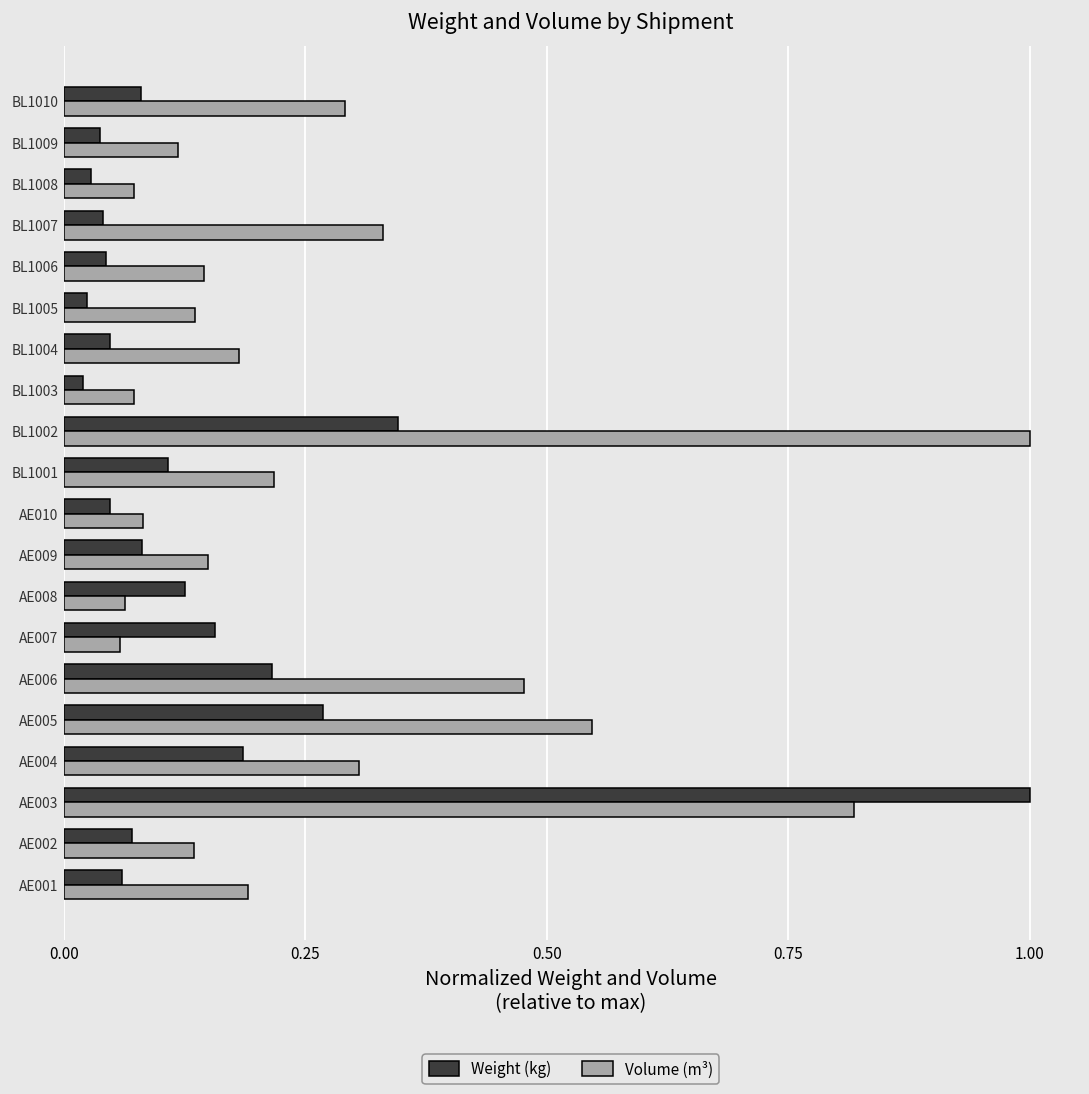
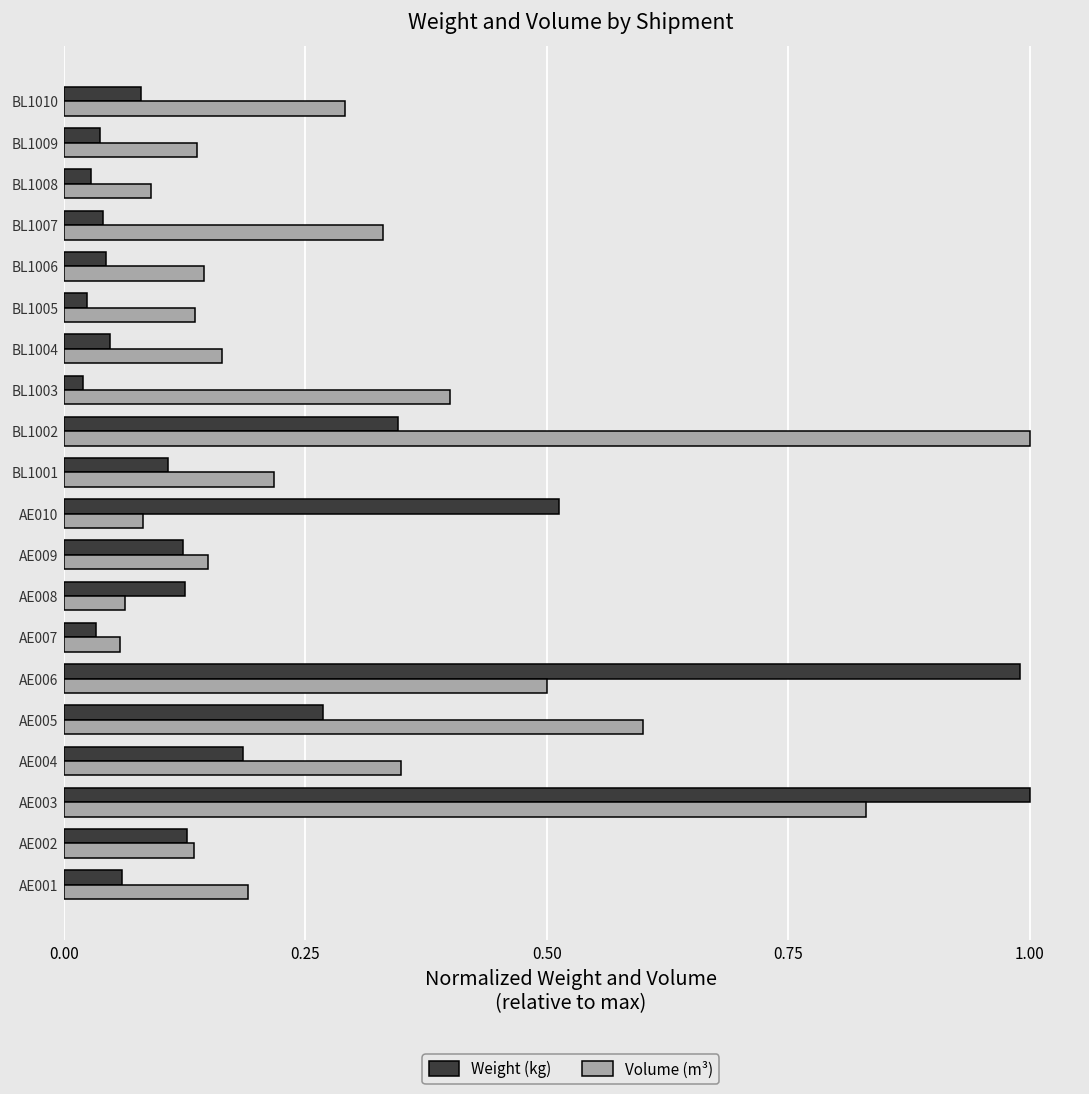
Volume (m³), BL1009: 0.12 -> 0.14
Volume (m³), BL1008: 0.07 -> 0.09
Volume (m³), BL1004: 0.18 -> 0.16
Volume (m³), BL1003: 0.07 -> 0.40
Weight (kg), AE010: 0.05 -> 0.51
Weight (kg), AE009: 0.08 -> 0.12
Weight (kg), AE007: 0.16 -> 0.03
Weight (kg), AE006: 0.22 -> 0.99
Volume (m³), AE006: 0.48 -> 0.50
Volume (m³), AE005: 0.55 -> 0.60
Volume (m³), AE004: 0.31 -> 0.35
Volume (m³), AE003: 0.82 -> 0.83
Weight (kg), AE002: 0.07 -> 0.13
